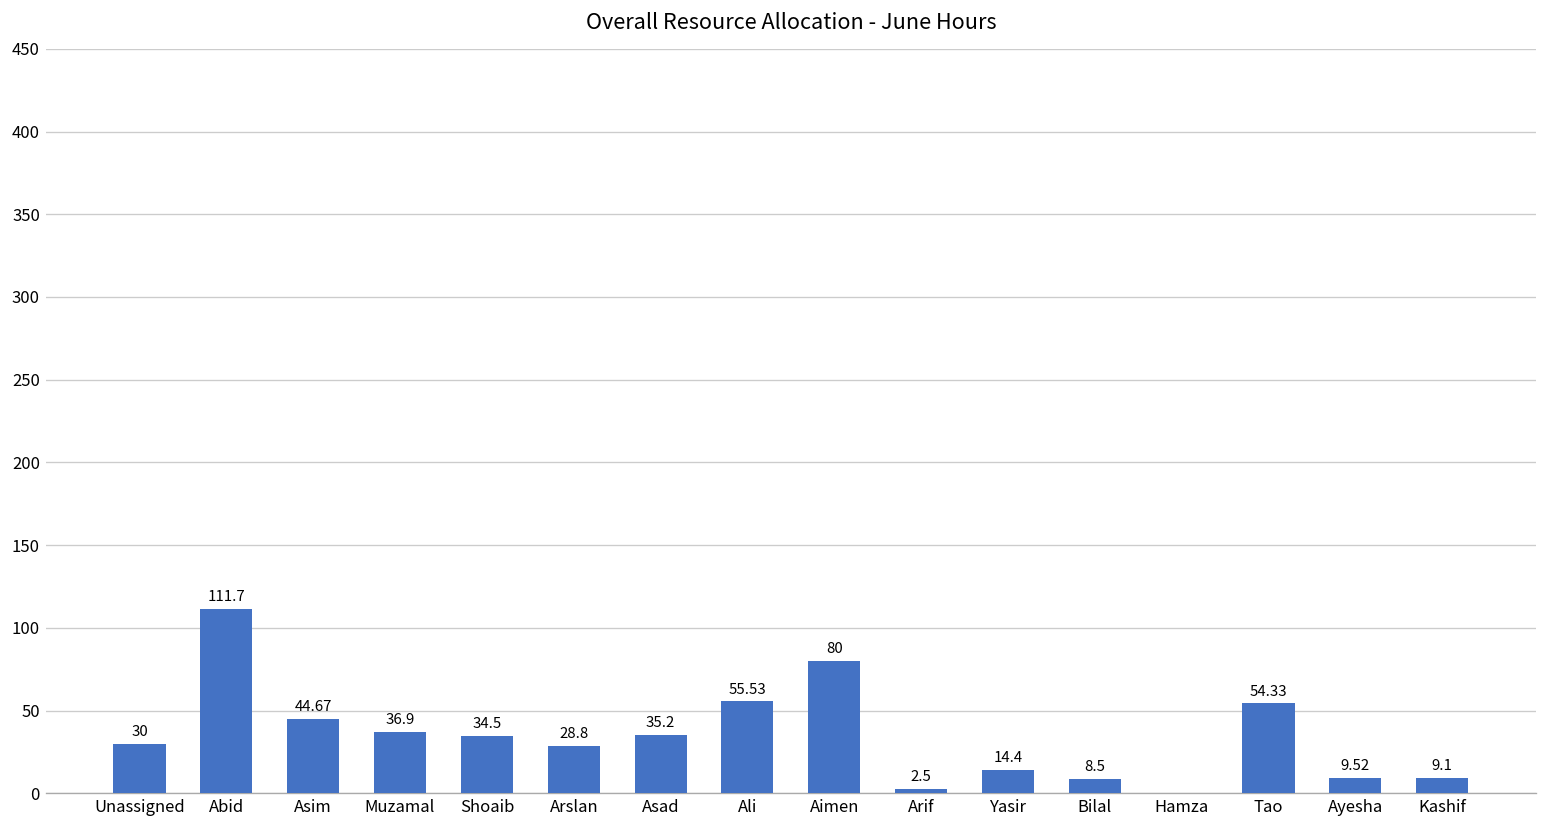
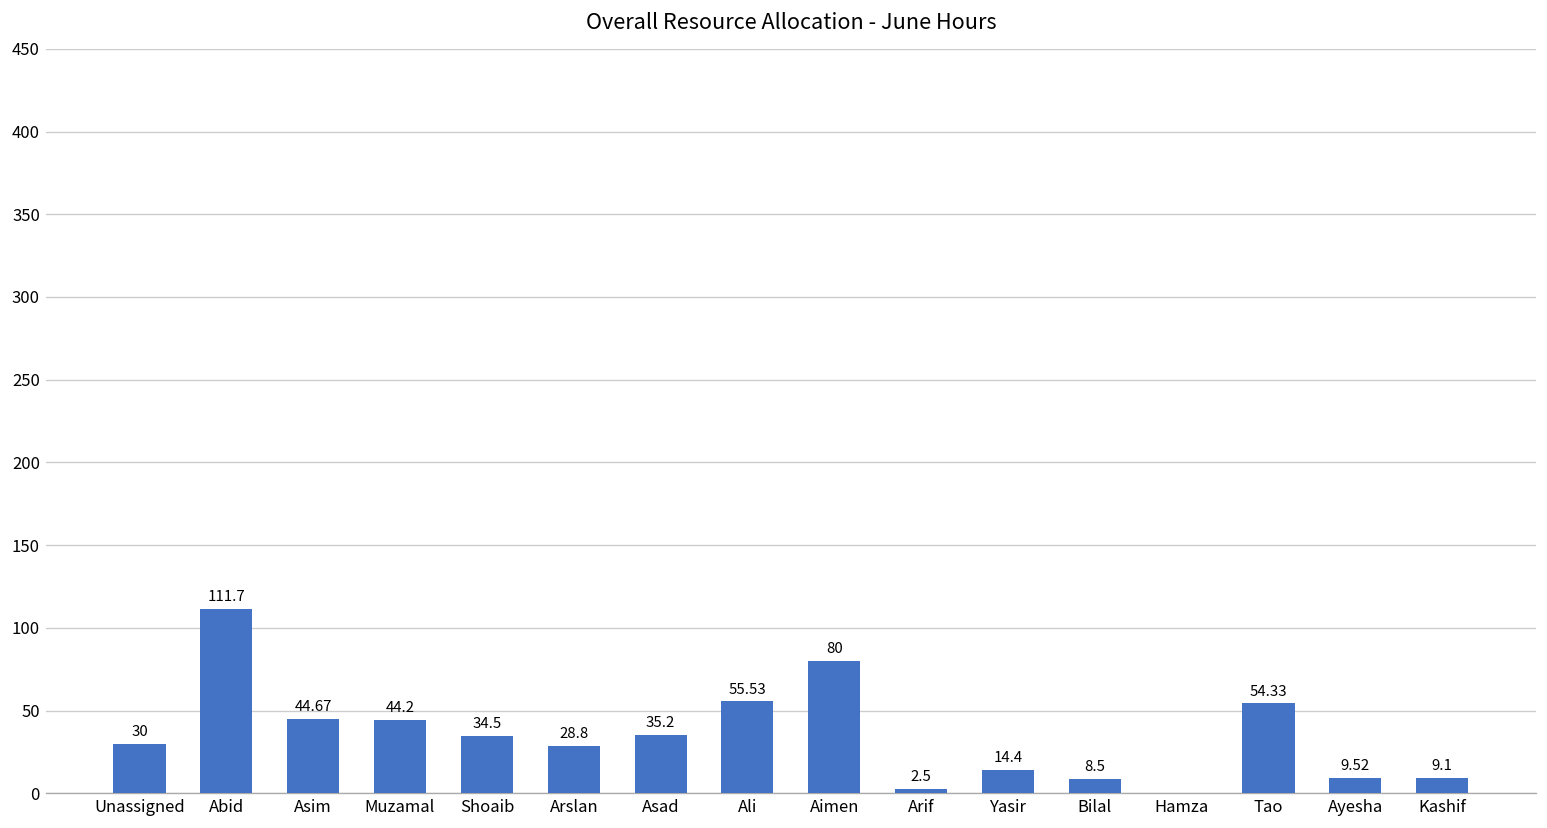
Muzamal: 36.9 -> 44.2
